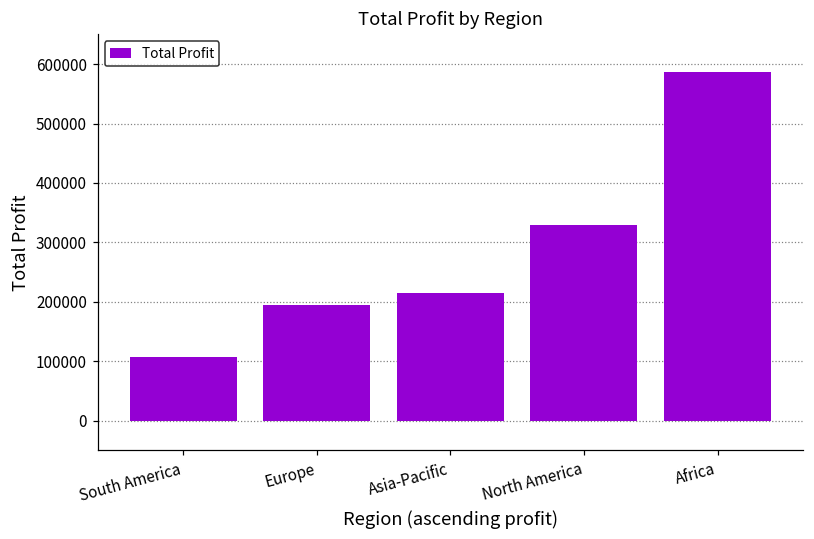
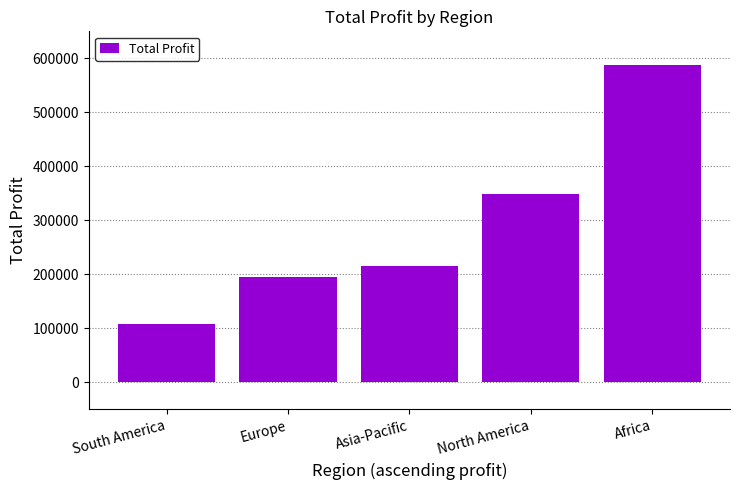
North America: 330000 -> 350000
